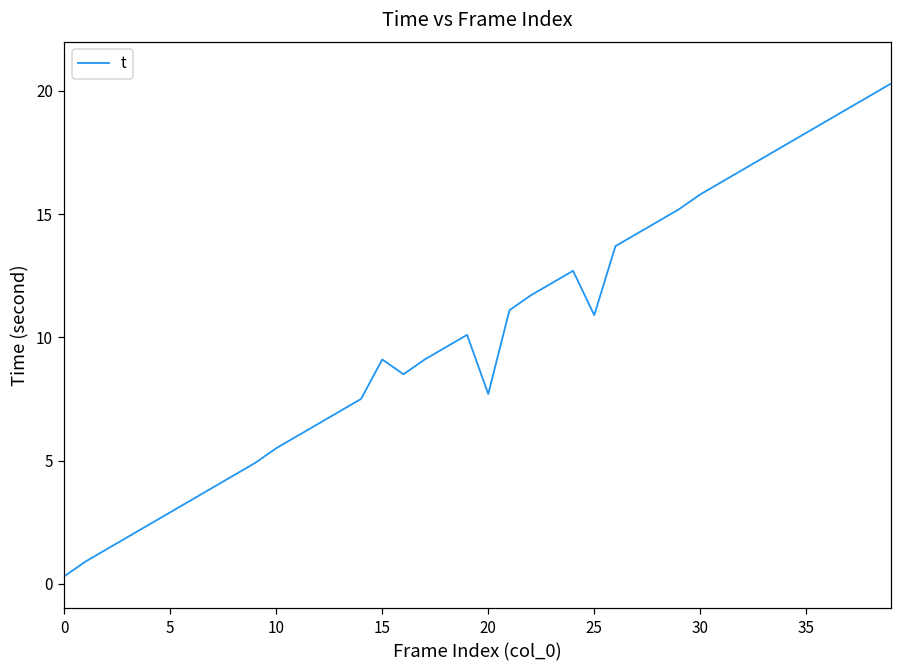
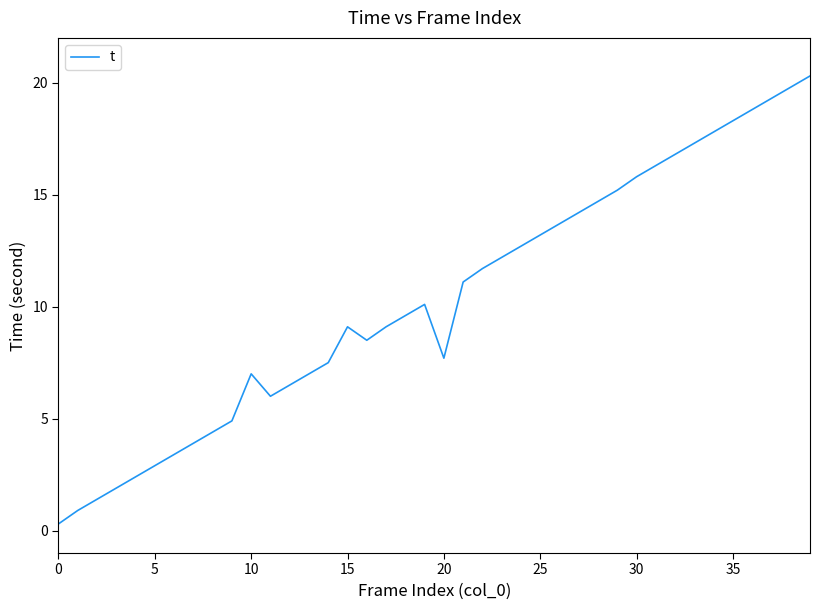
10: 5.5 -> 7.0
25: 10.9 -> 13.2
